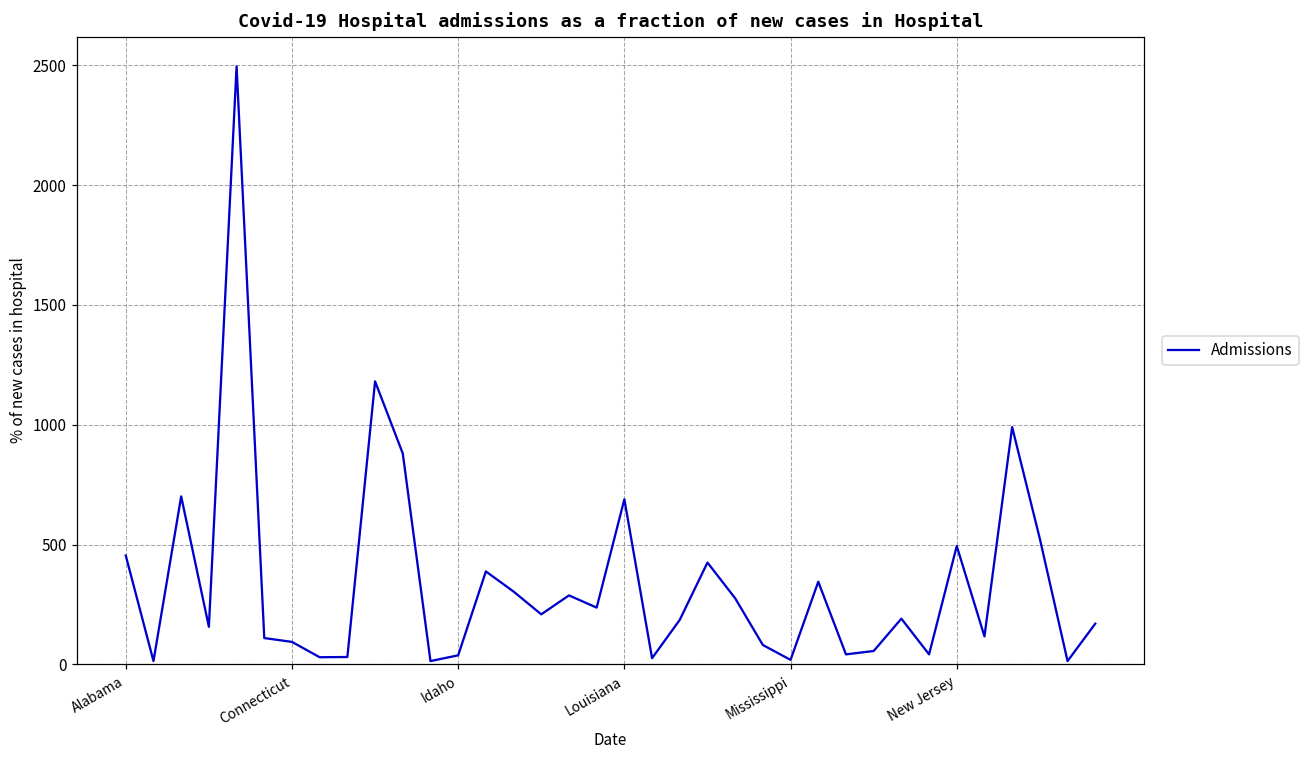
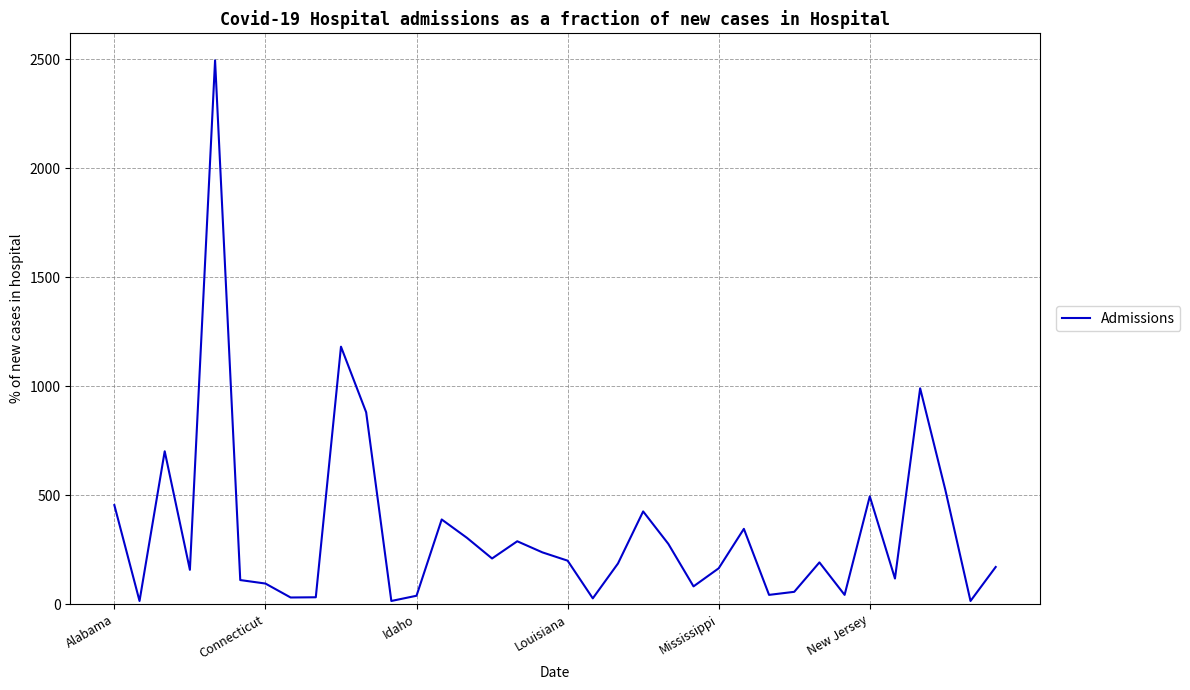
Louisiana: 690 -> 200
Mississippi: 20 -> 160
